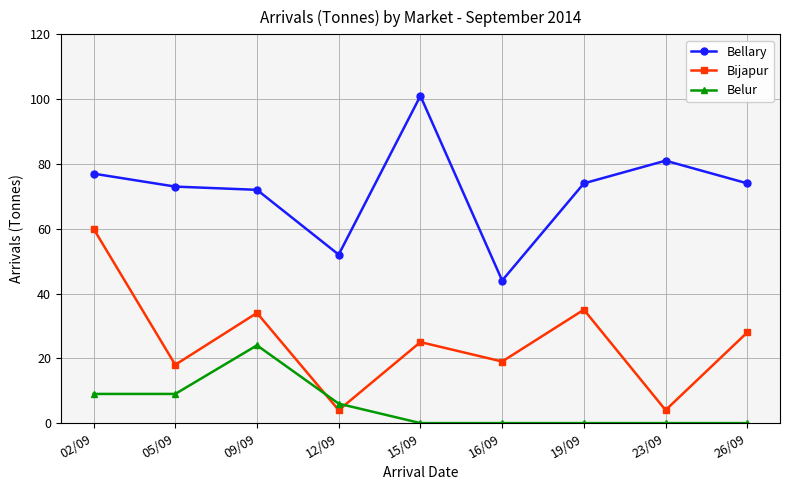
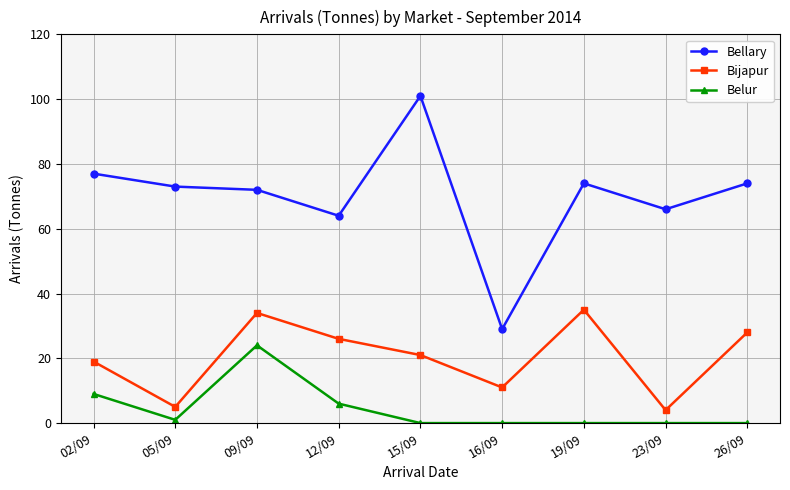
Bijapur, 02/09: 60 -> 19
Bijapur, 05/09: 18 -> 5
Belur, 05/09: 9 -> 1
Bellary, 12/09: 52 -> 64
Bijapur, 12/09: 4 -> 26
Bijapur, 15/09: 25 -> 21
Bellary, 16/09: 44 -> 29
Bijapur, 16/09: 19 -> 11
Bellary, 23/09: 81 -> 66
